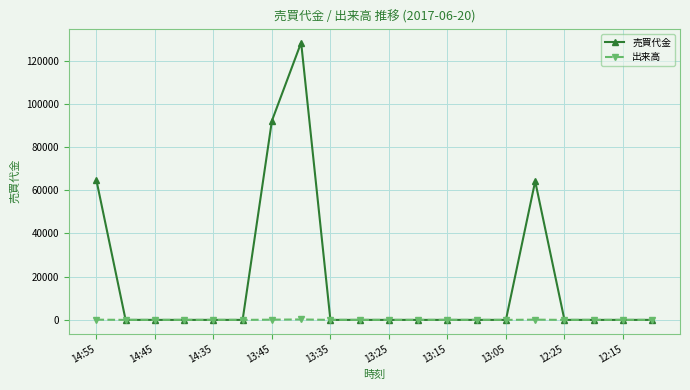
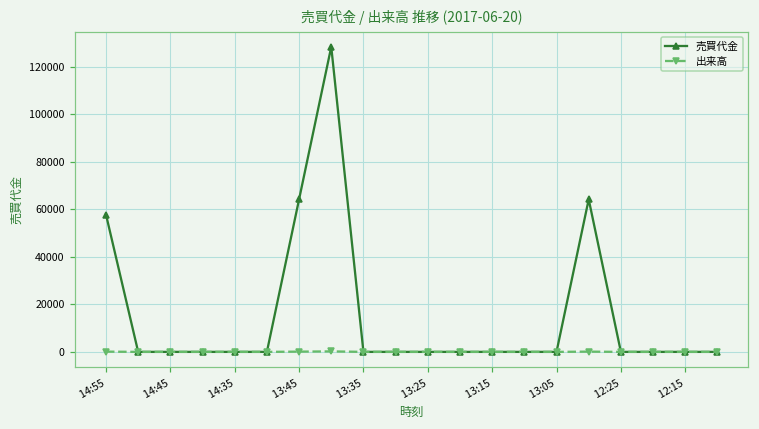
売買代金, 14:55: 65000 -> 58000
売買代金, 13:45: 92000 -> 64000
